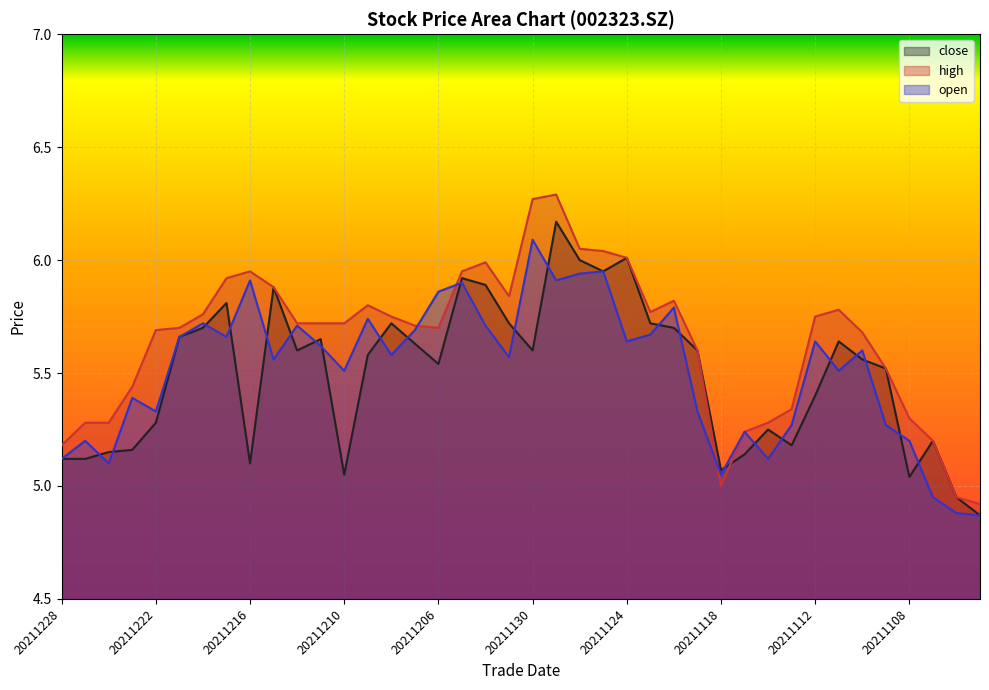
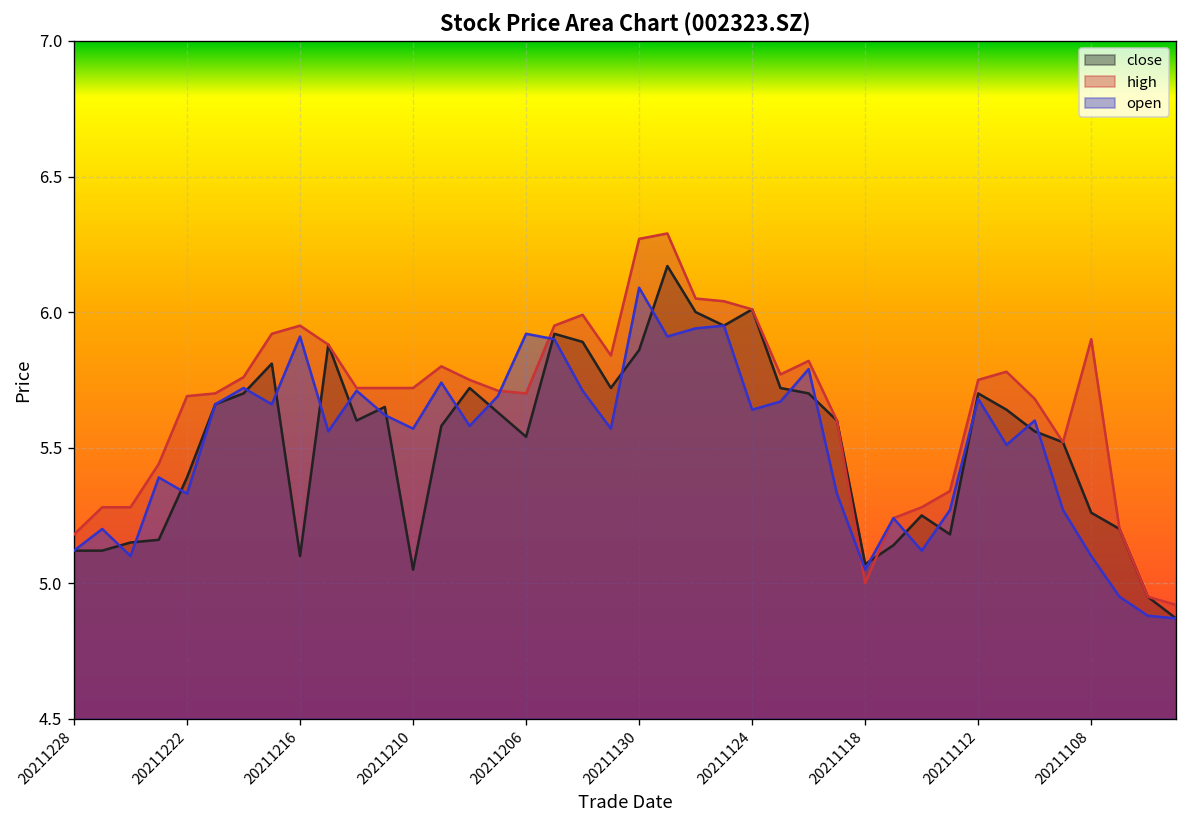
close, 20211222: 5.28 -> 5.39
open, 20211210: 5.51 -> 5.57
open, 20211206: 5.86 -> 5.92
close, 20211130: 5.60 -> 5.86
close, 20211112: 5.4 -> 5.7
open, 20211112: 5.64 -> 5.68
close, 20211108: 5.04 -> 5.26
high, 20211108: 5.3 -> 5.9
open, 20211108: 5.2 -> 5.1
